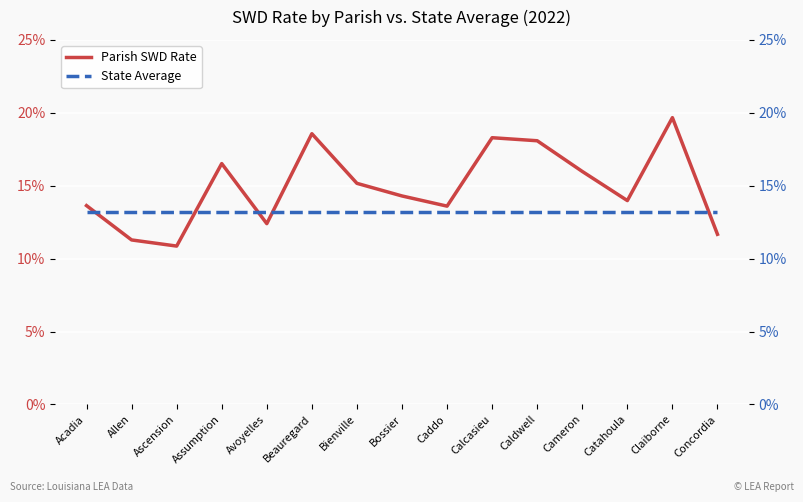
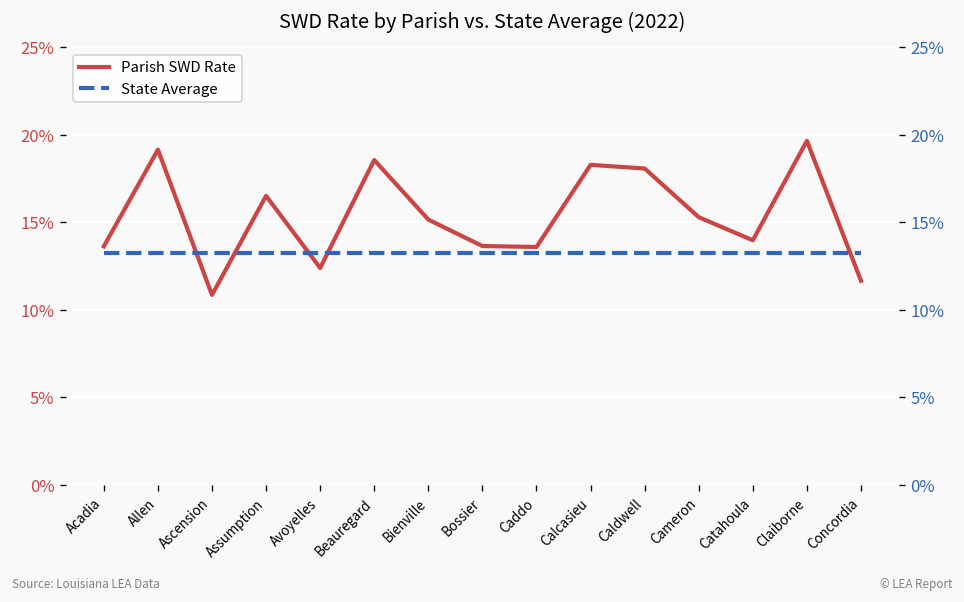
Parish SWD Rate, Allen: 11.3% -> 19.2%
Parish SWD Rate, Bossier: 14.3% -> 13.7%
Parish SWD Rate, Cameron: 16.0% -> 15.3%
